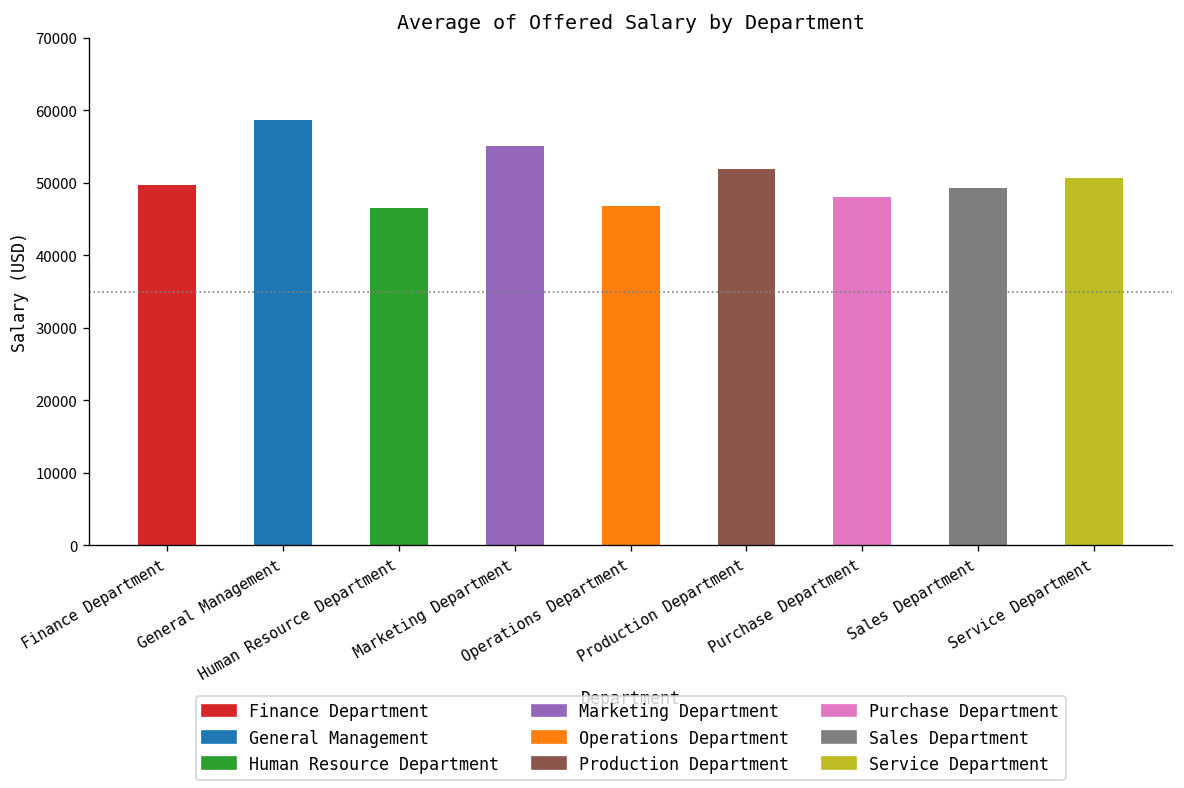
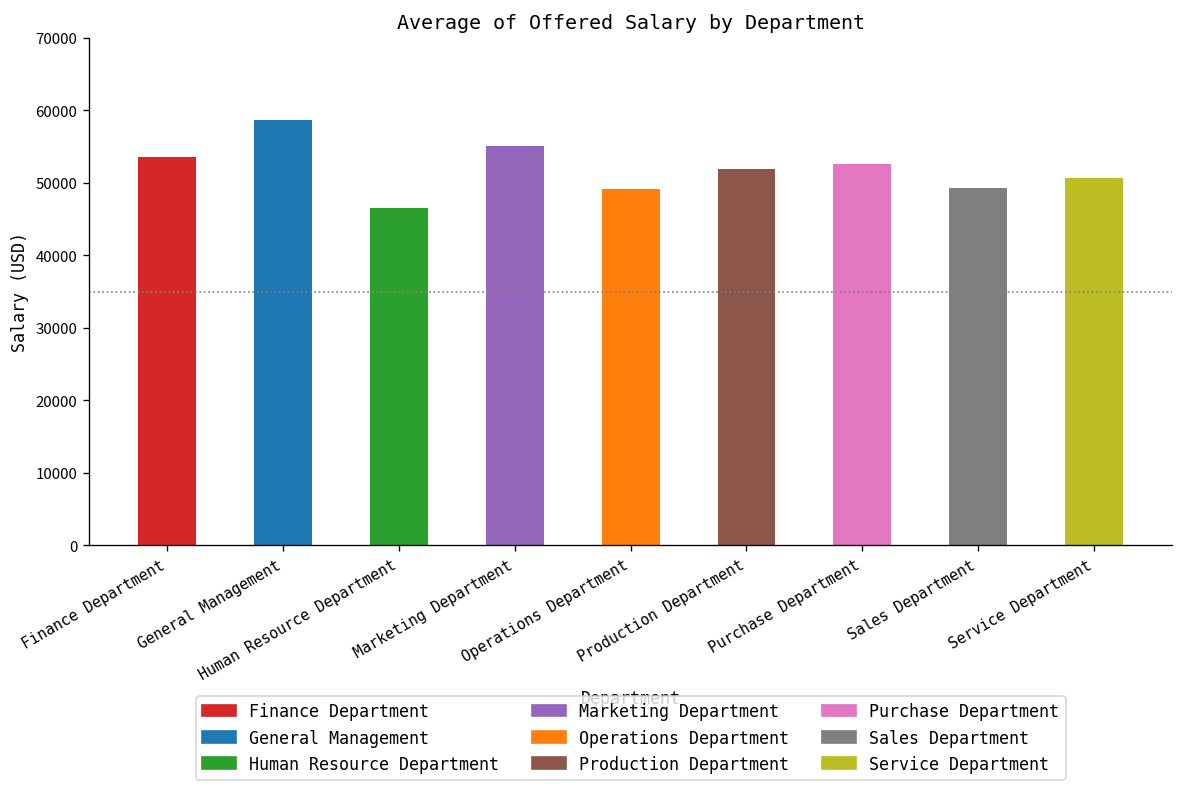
Finance Department: 50000 -> 54000
Operations Department: 47000 -> 49000
Purchase Department: 48000 -> 53000
